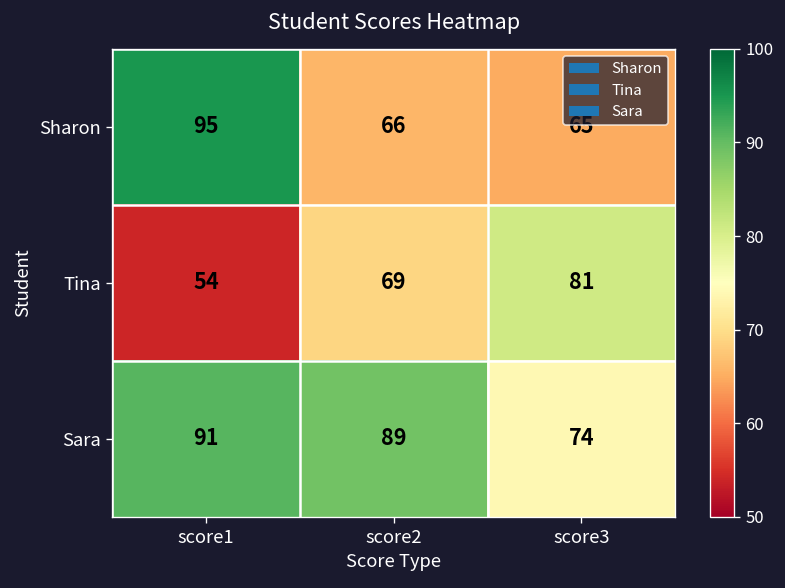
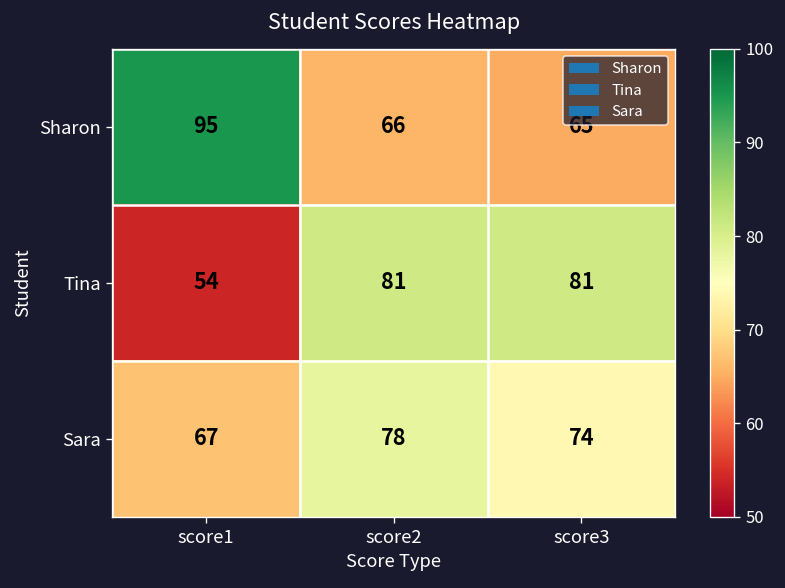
Tina, score2: 69 -> 81
Sara, score1: 91 -> 67
Sara, score2: 89 -> 78
